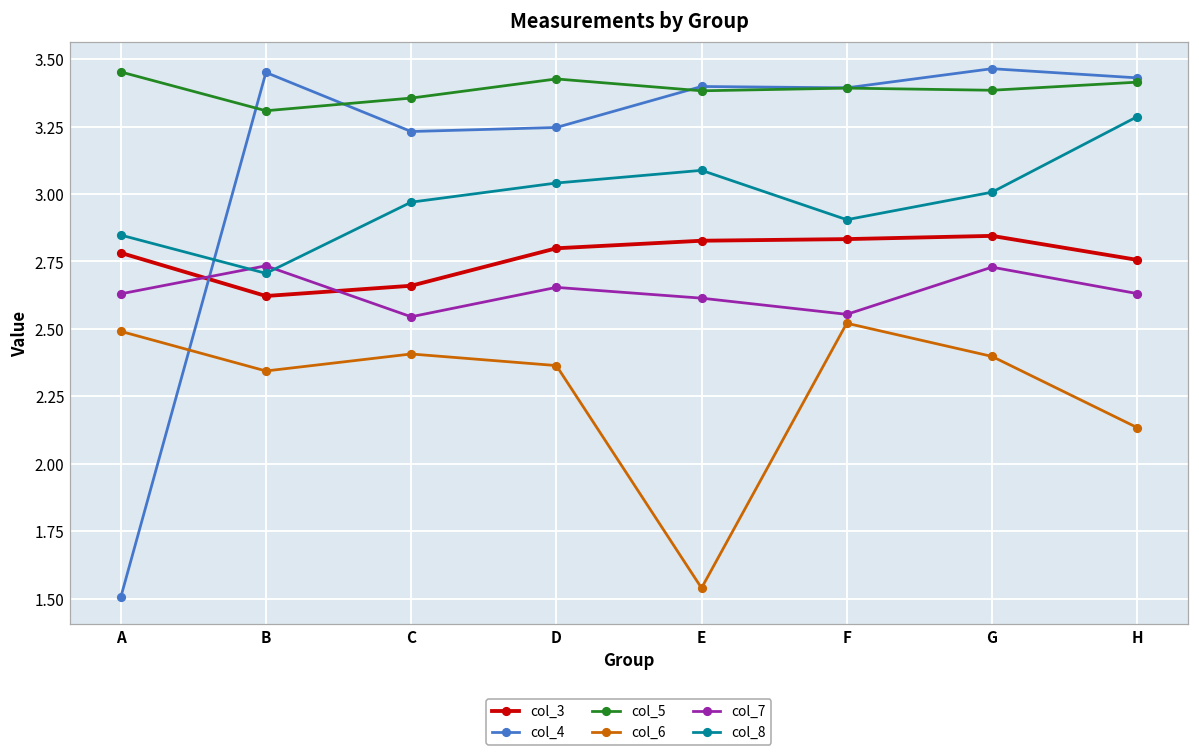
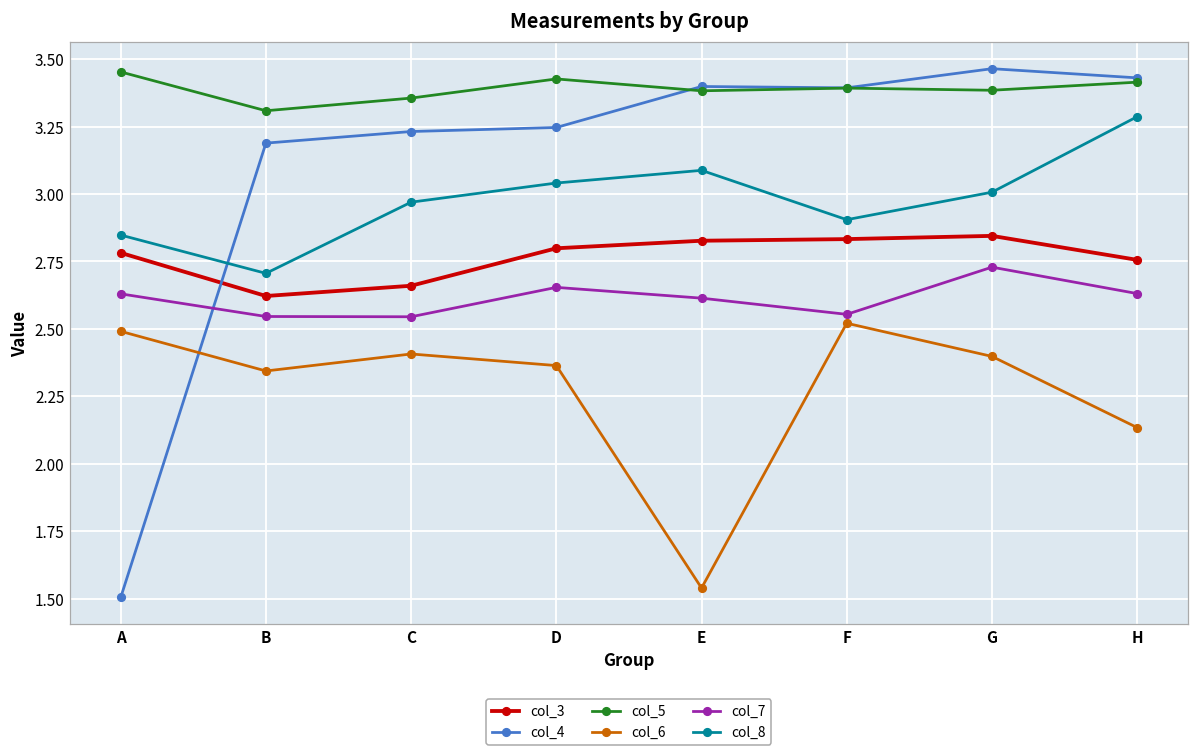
col_4, B: 3.45 -> 3.19
col_7, B: 2.73 -> 2.55
